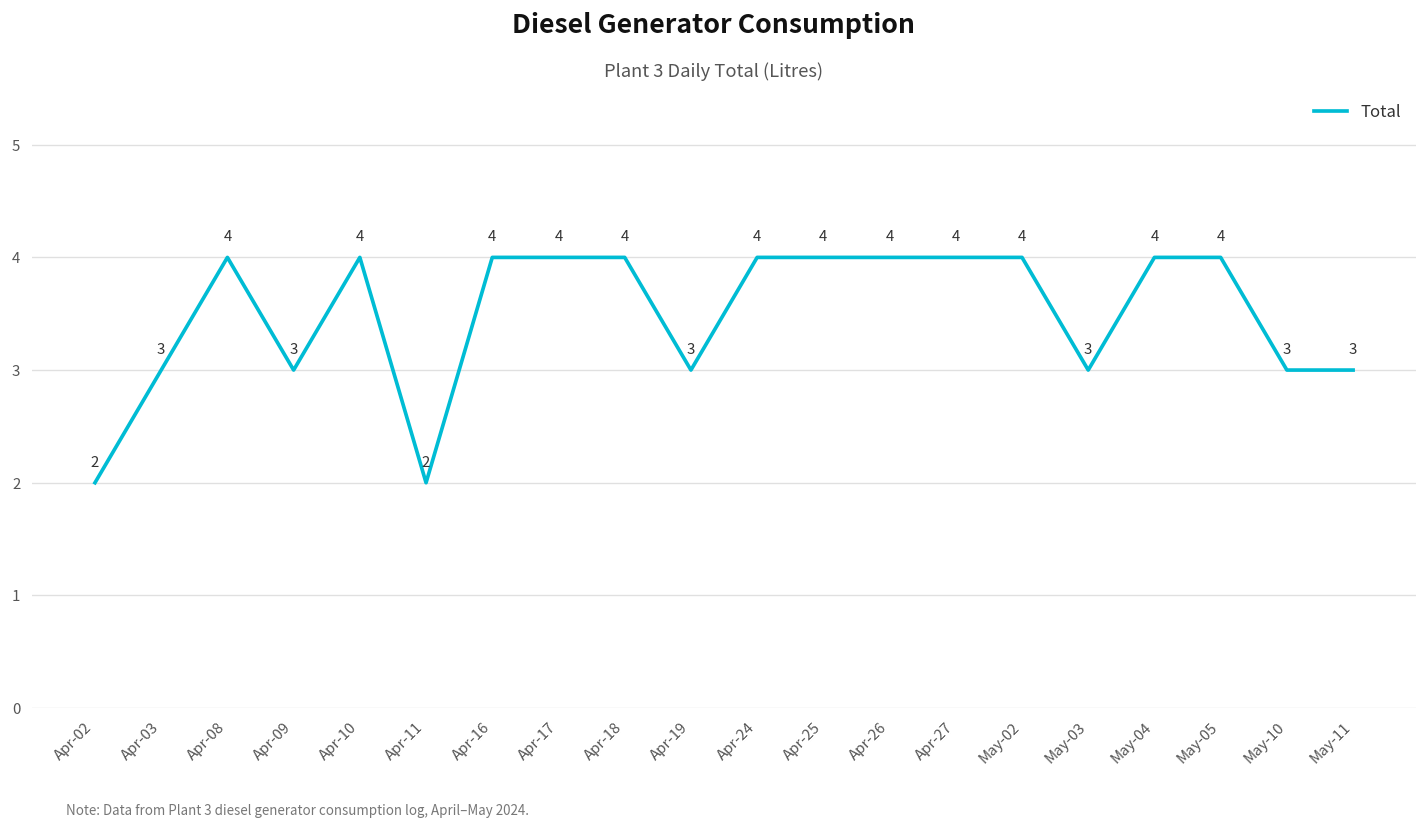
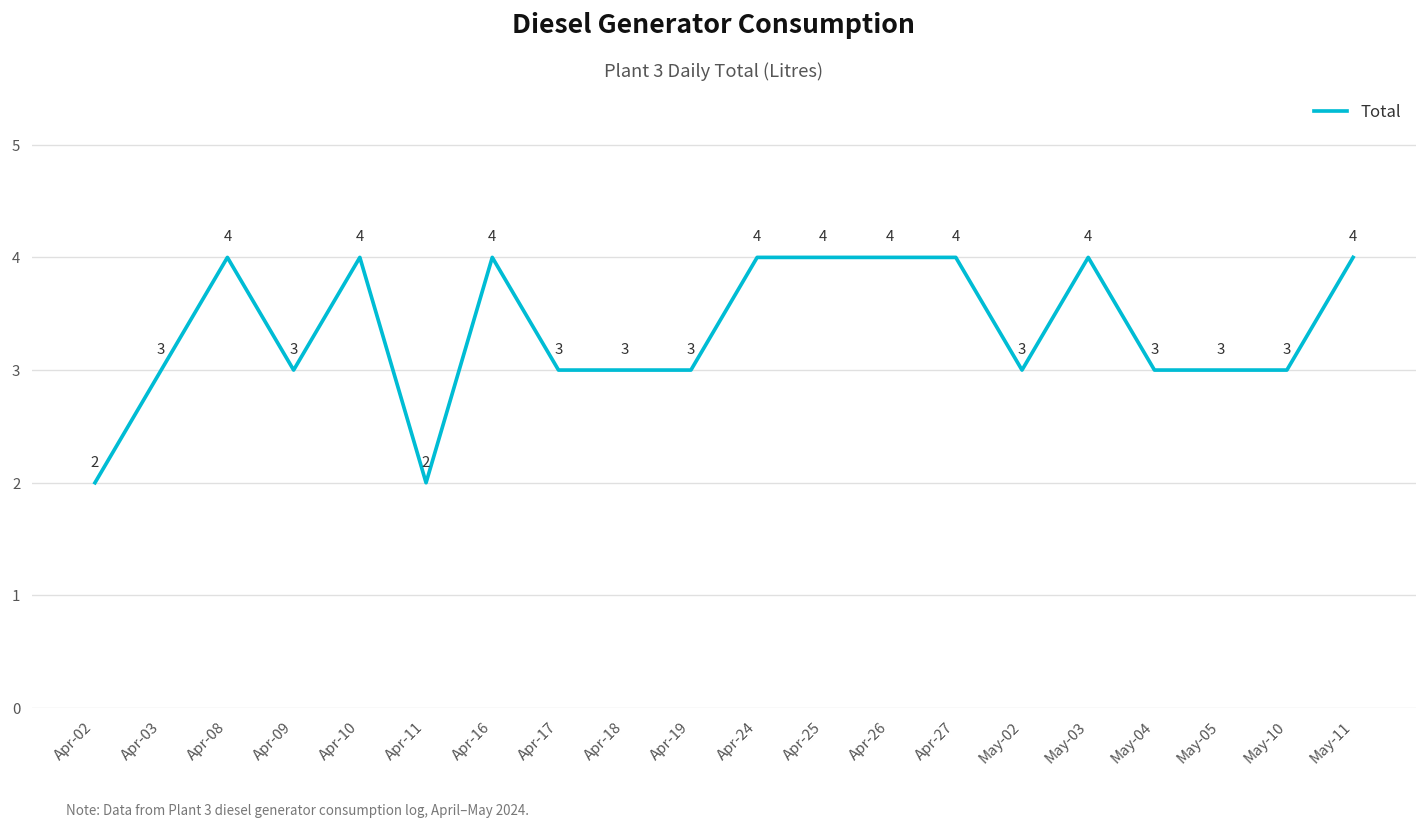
Apr-17: 4 -> 3
Apr-18: 4 -> 3
May-02: 4 -> 3
May-03: 3 -> 4
May-04: 4 -> 3
May-05: 4 -> 3
May-11: 3 -> 4
